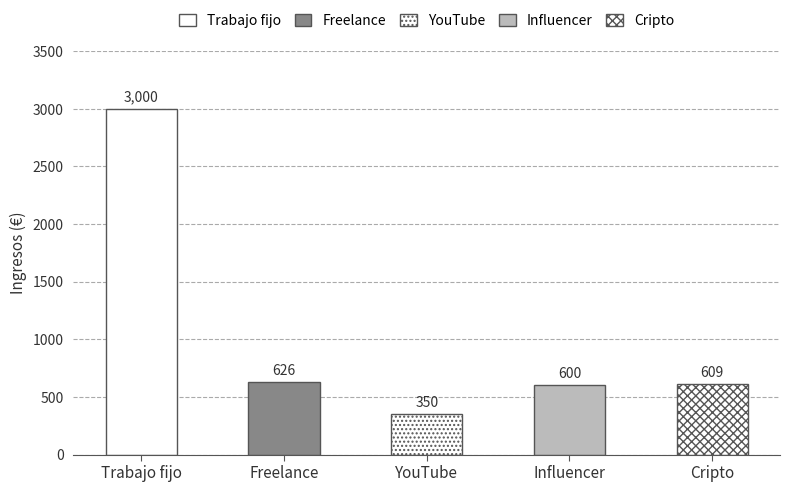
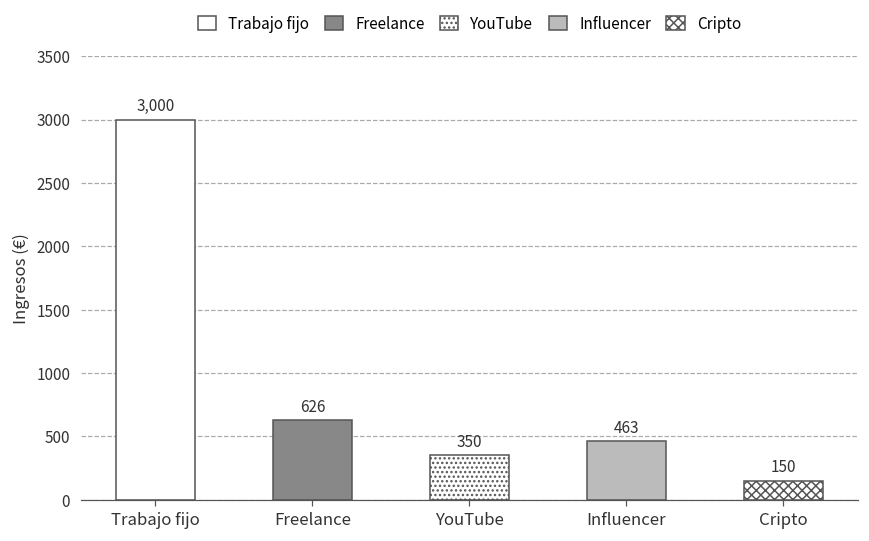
Influencer: 600 -> 463
Cripto: 609 -> 150
